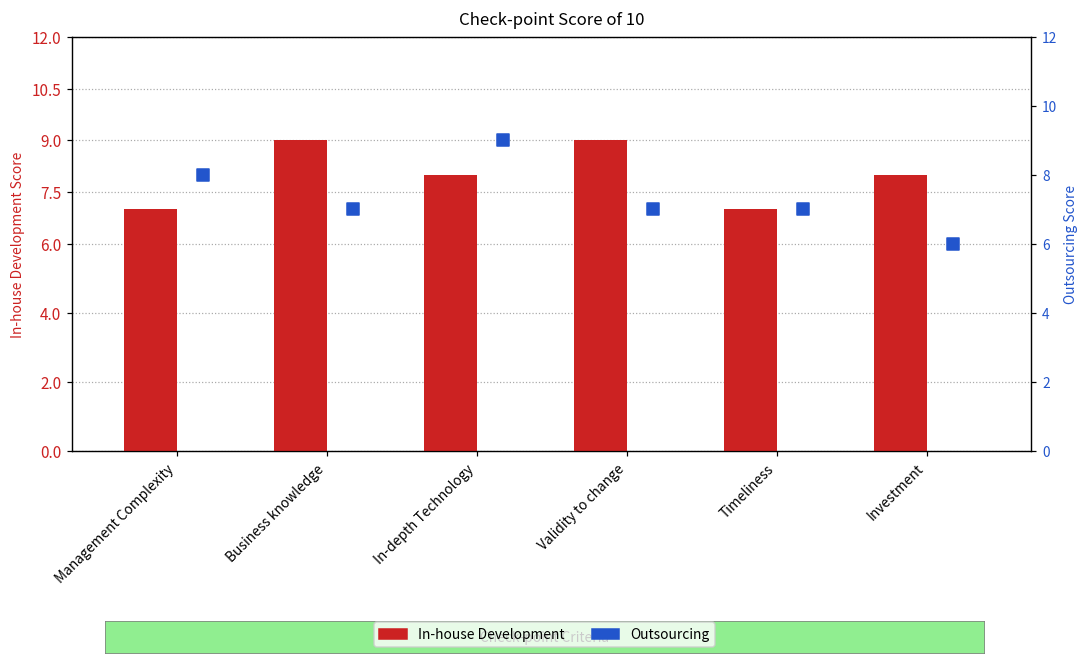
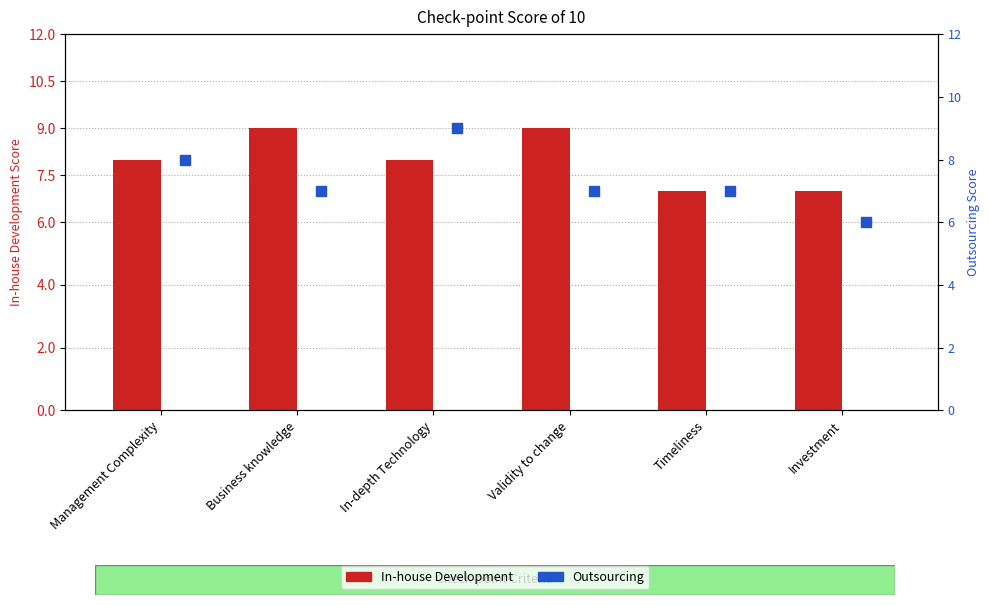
In-house Development, Management Complexity: 7 -> 8
In-house Development, Investment: 8 -> 7
